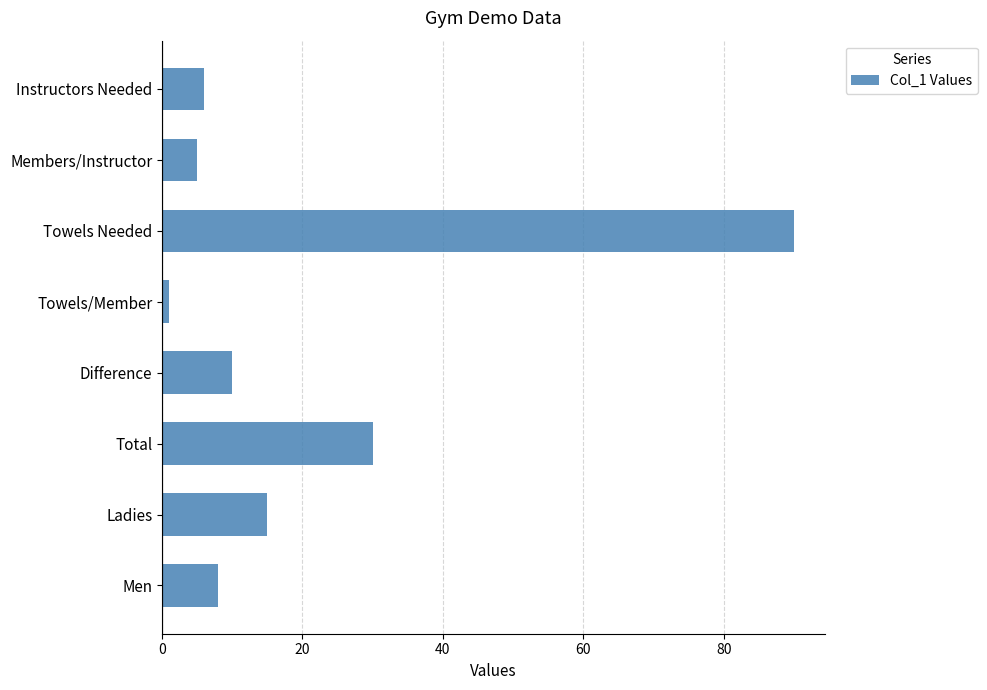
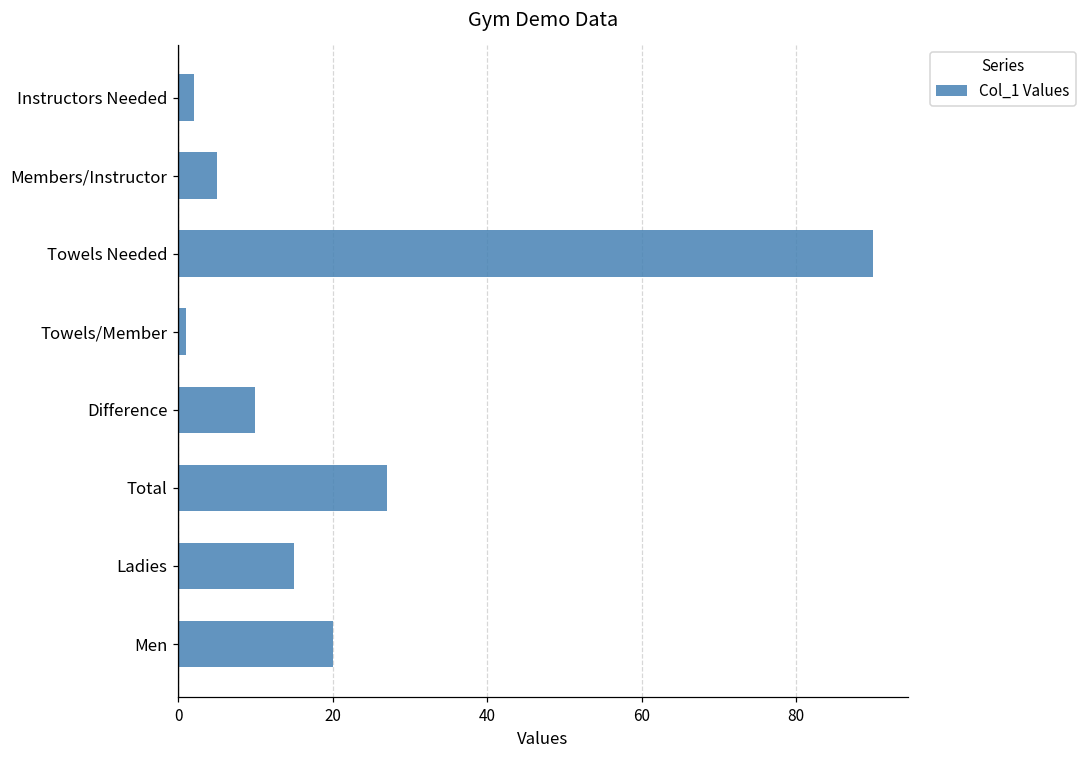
Instructors Needed: 6 -> 2
Total: 30 -> 27
Men: 8 -> 20
